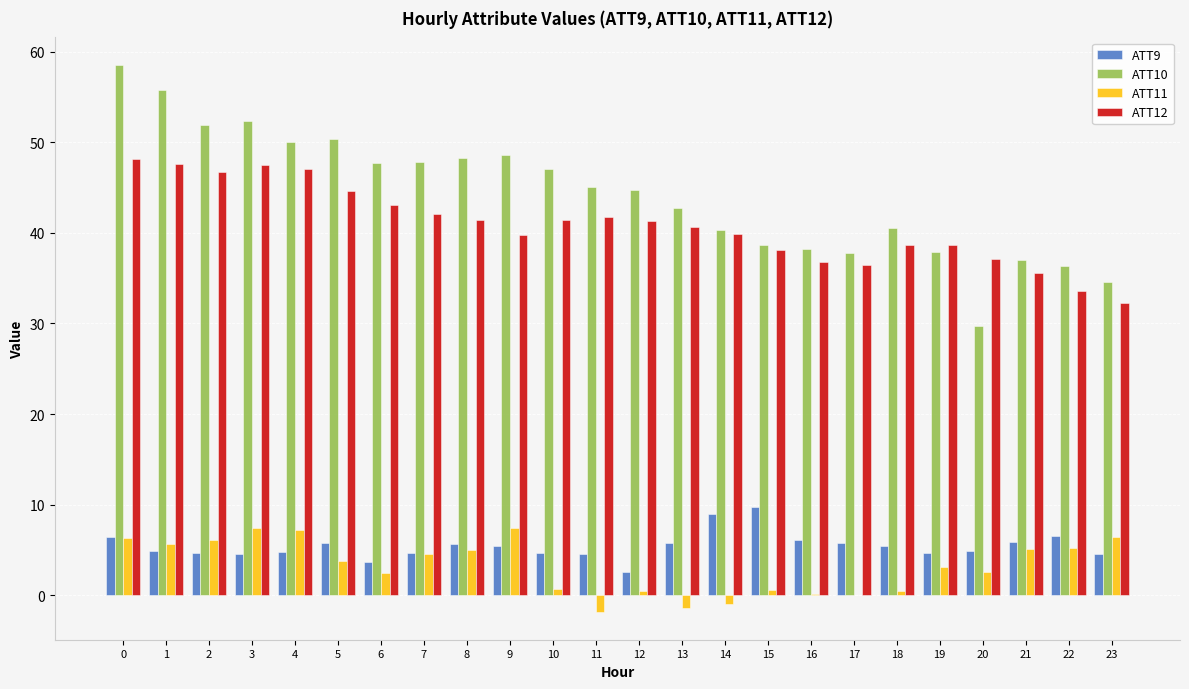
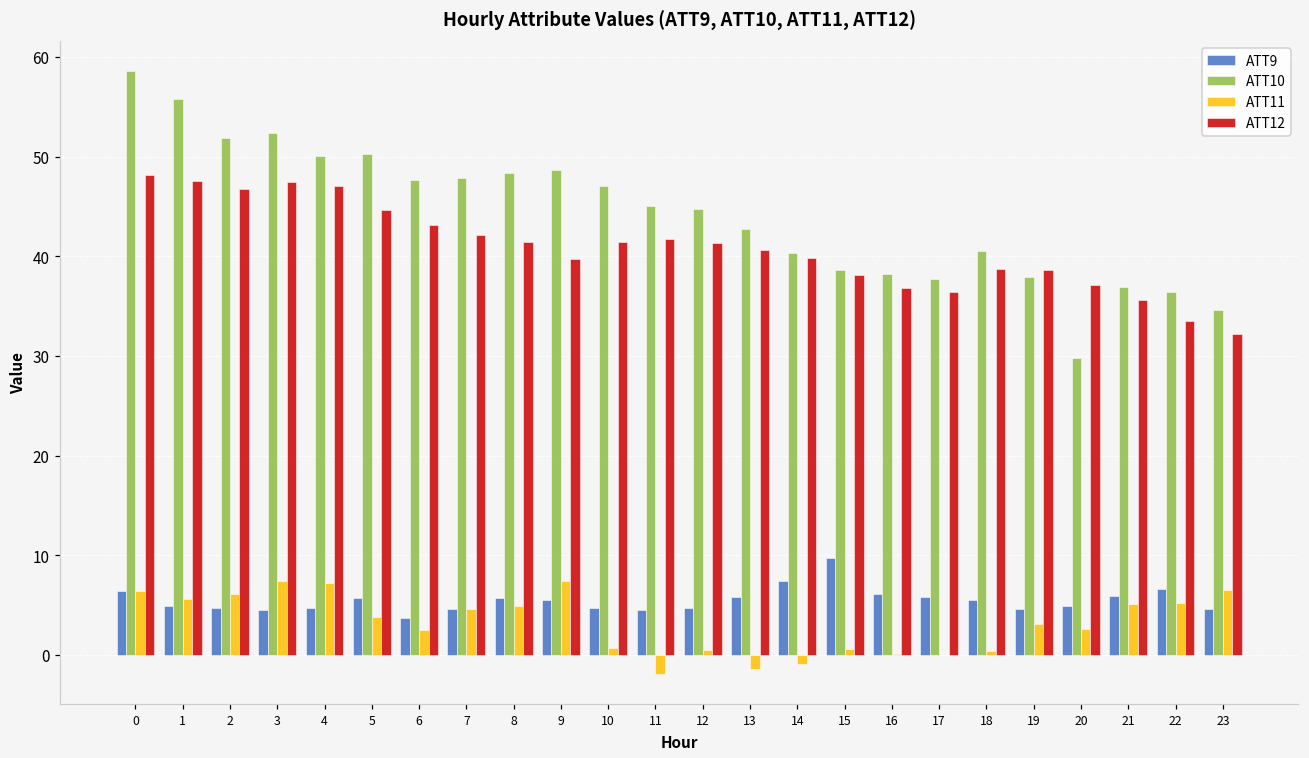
ATT9, 12: 3 -> 5
ATT9, 14: 9 -> 7
